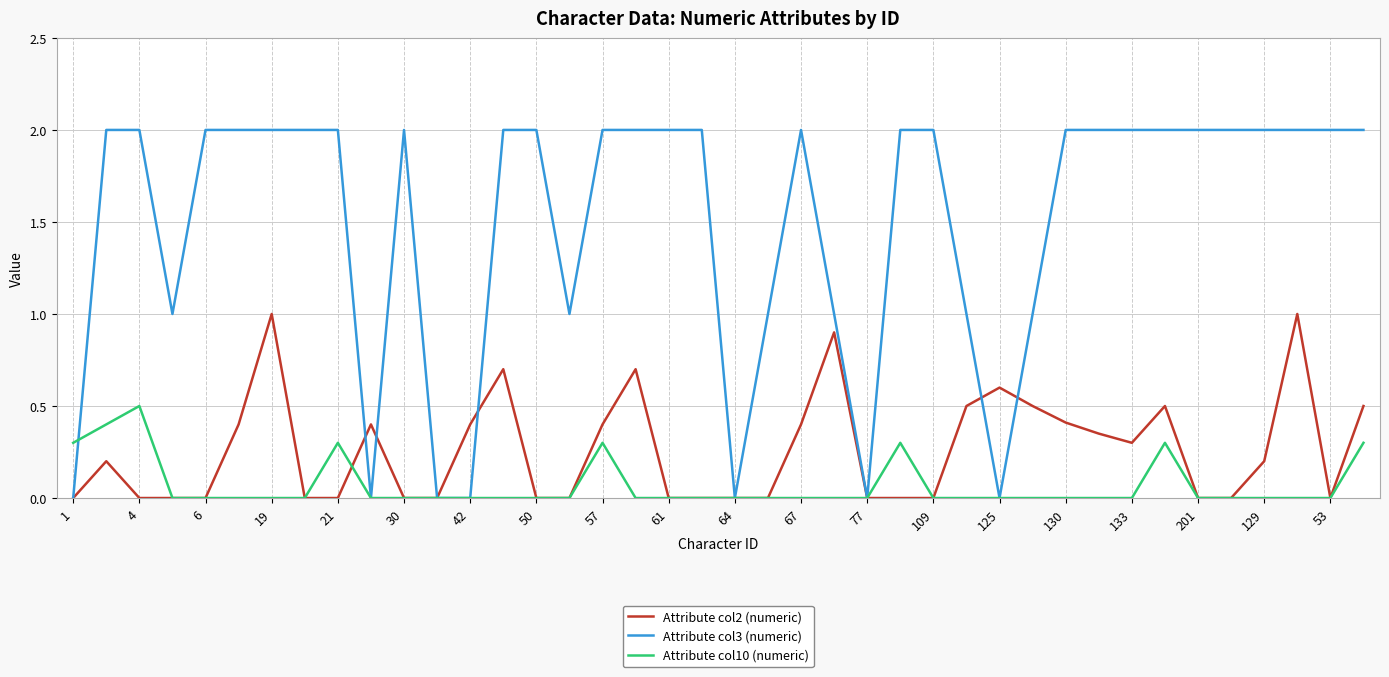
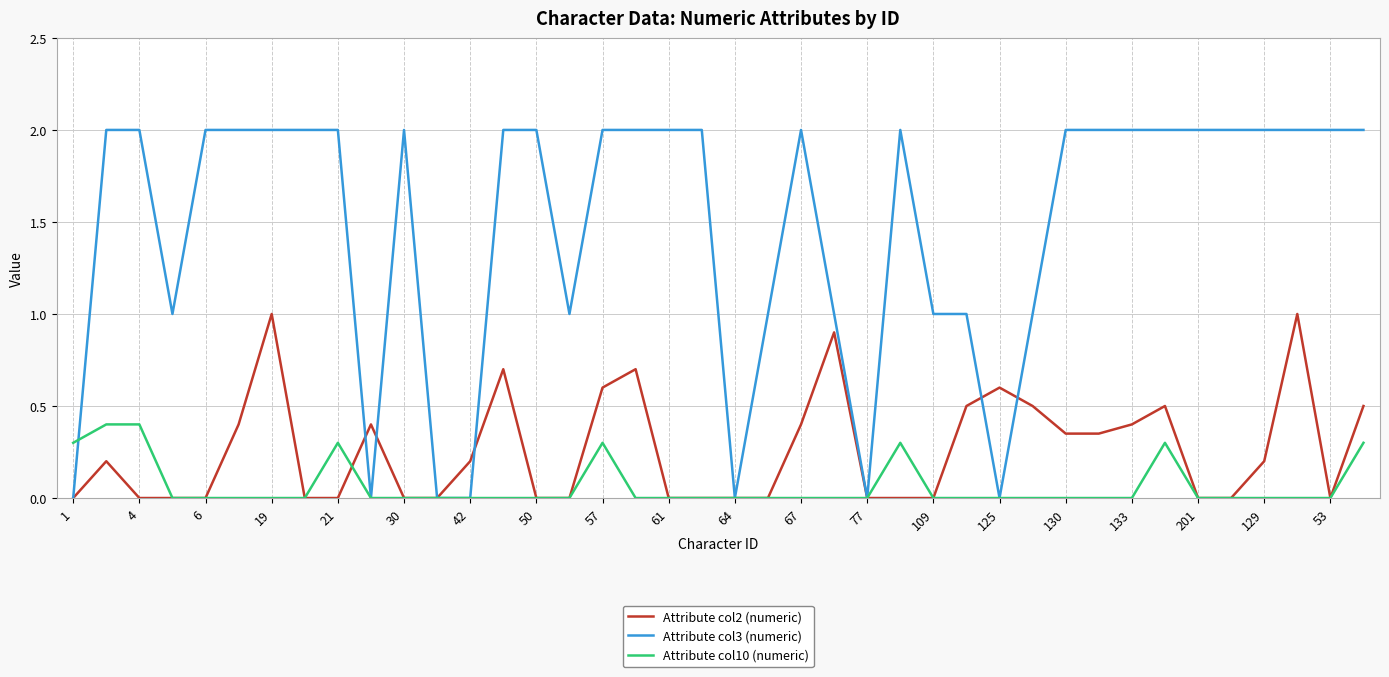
Attribute col10 (numeric), 4: 0.5 -> 0.4
Attribute col2 (numeric), 42: 0.4 -> 0.2
Attribute col2 (numeric), 57: 0.4 -> 0.6
Attribute col3 (numeric), 109: 2 -> 1
Attribute col2 (numeric), 130: 0.41 -> 0.35
Attribute col2 (numeric), 133: 0.3 -> 0.4
